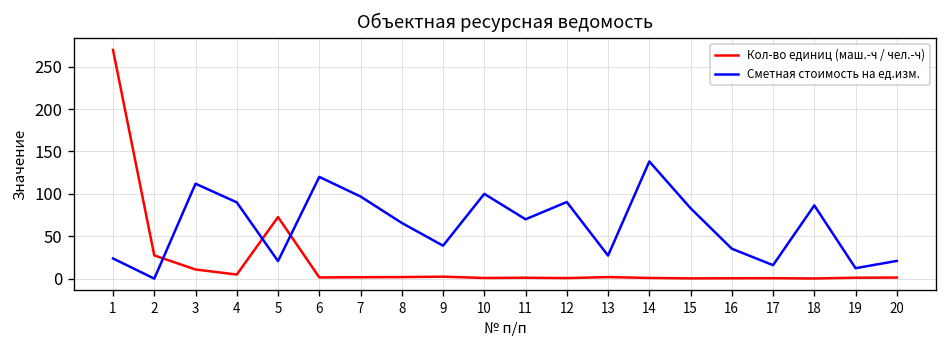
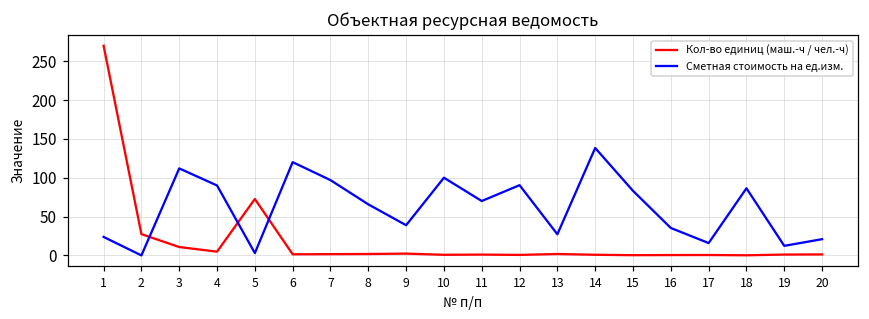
Сметная стоимость на ед.изм., 5: 20 -> 0
